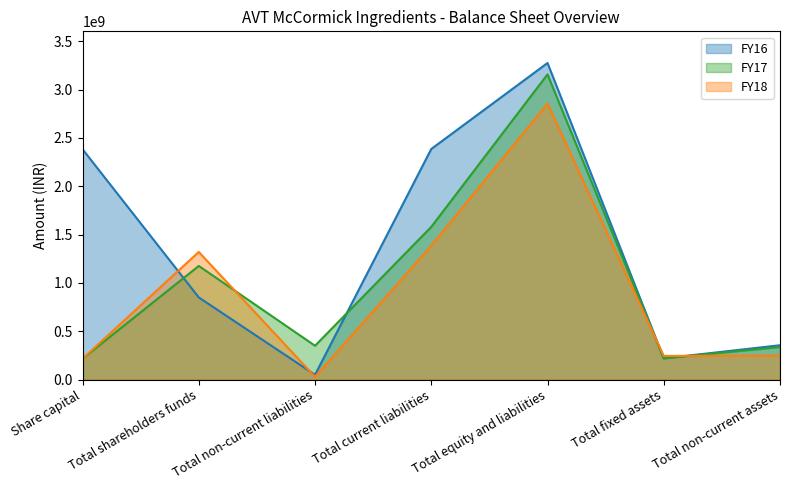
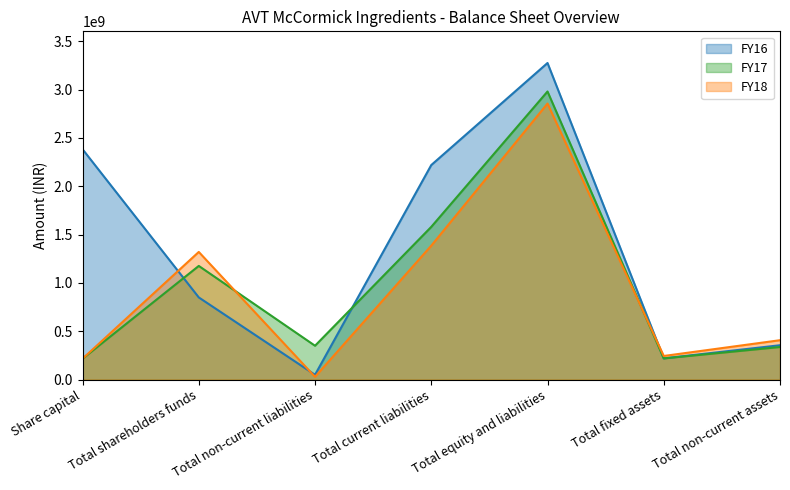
FY16, Total current liabilities: 2400000000 -> 2200000000
FY17, Total equity and liabilities: 3200000000 -> 3000000000
FY18, Total non-current assets: 200000000 -> 400000000
